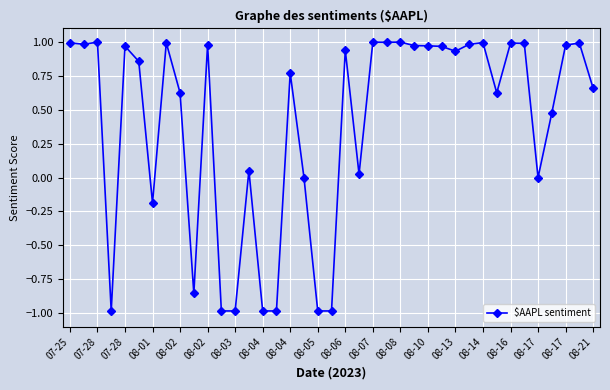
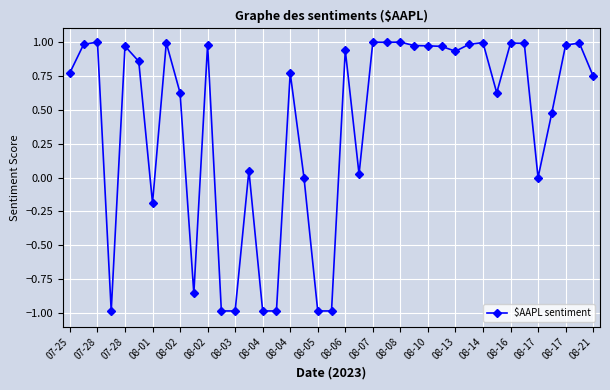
07-25: 0.99 -> 0.77
08-21: 0.66 -> 0.75
